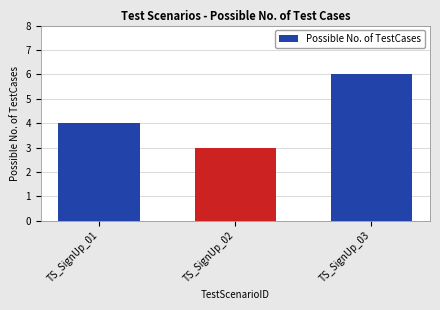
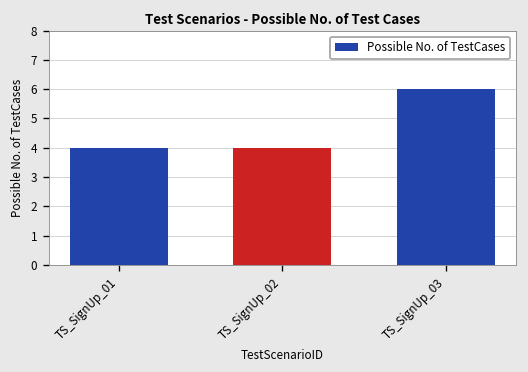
TS_SignUp_02: 3 -> 4
